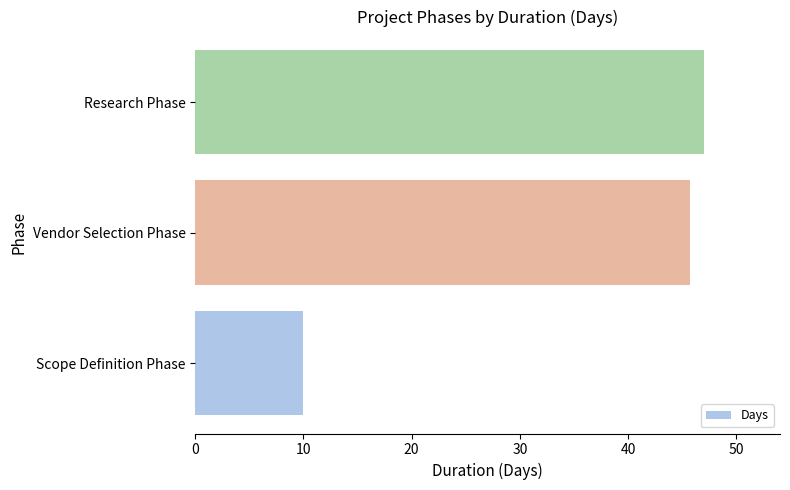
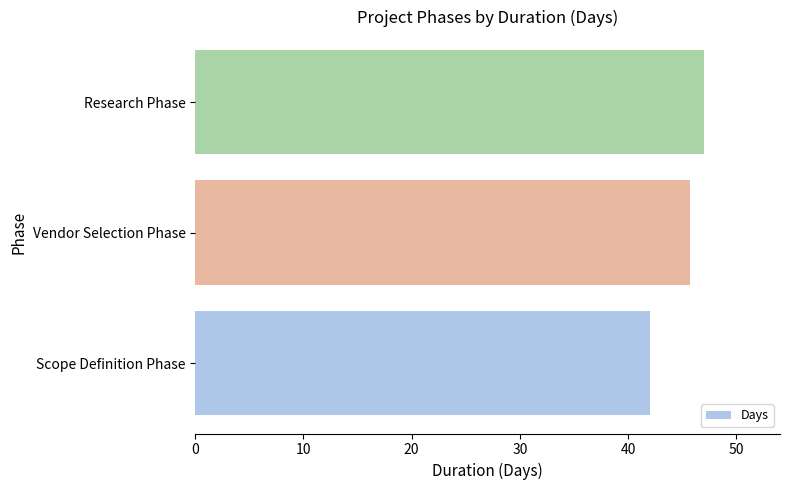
Scope Definition Phase: 10 -> 42
